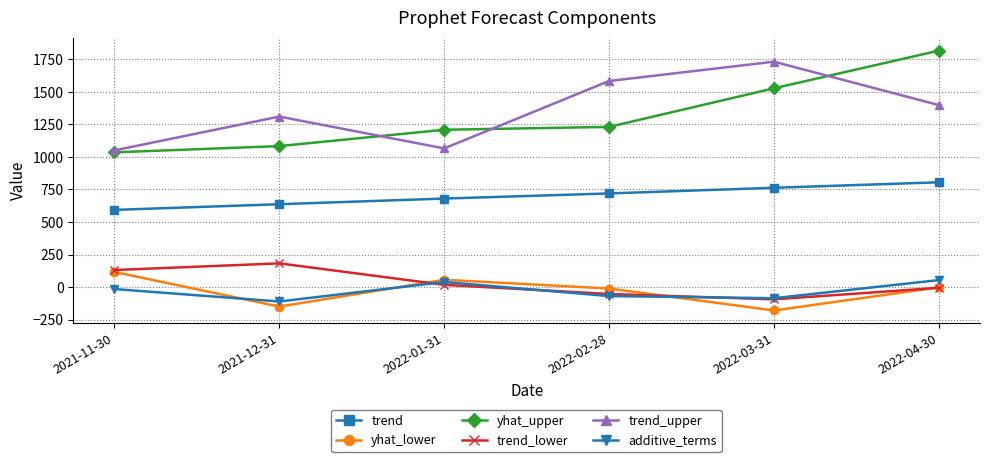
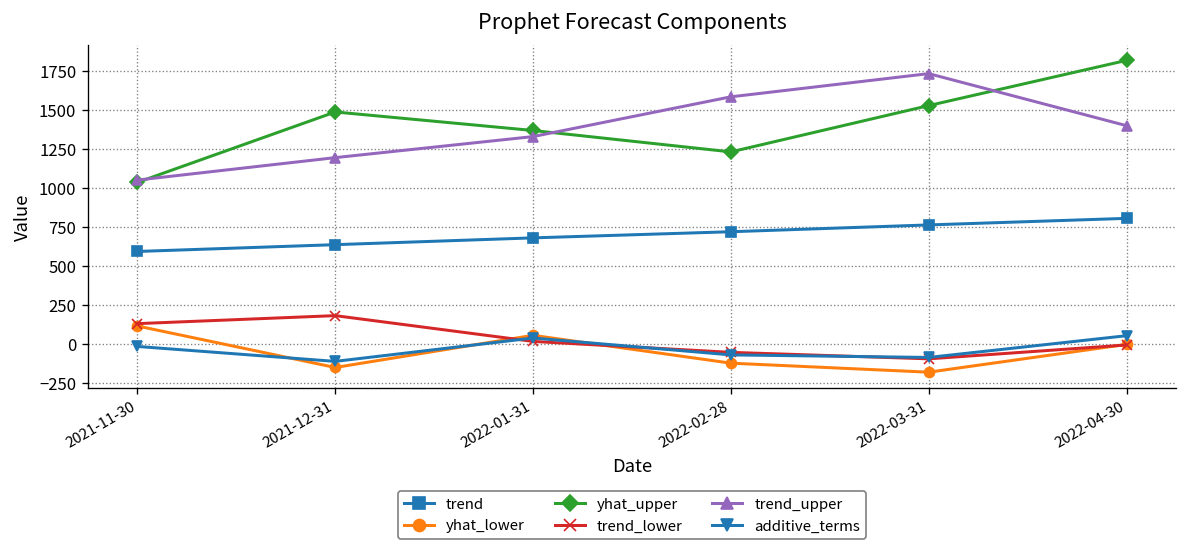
yhat_upper, 2021-12-31: 1080 -> 1490
trend_upper, 2021-12-31: 1310 -> 1190
yhat_upper, 2022-01-31: 1210 -> 1370
trend_upper, 2022-01-31: 1070 -> 1330
yhat_lower, 2022-02-28: -10 -> -120
